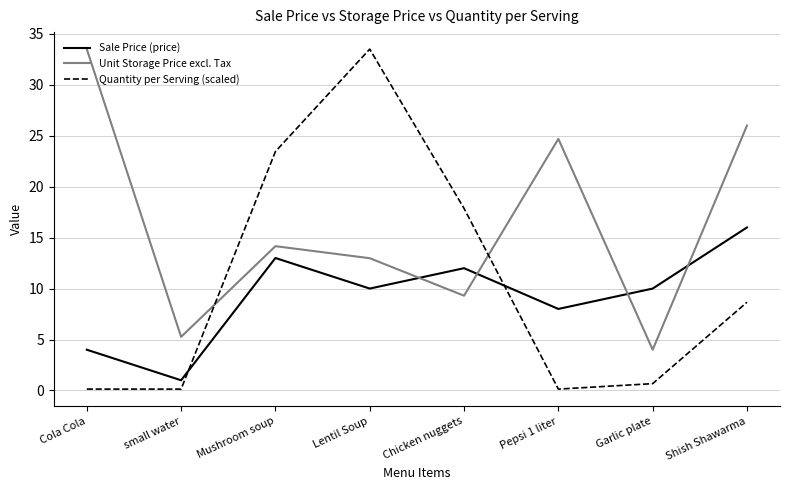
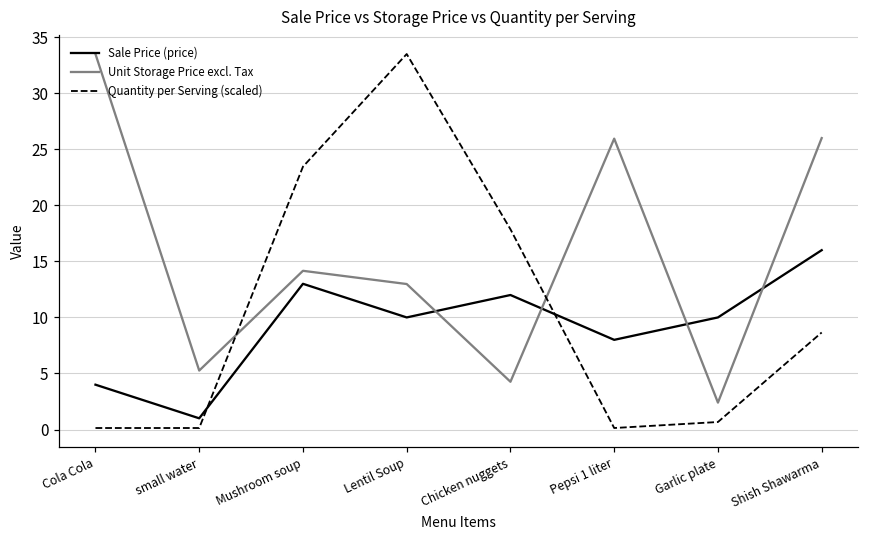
Unit Storage Price excl. Tax, Chicken nuggets: 9.3 -> 4.3
Unit Storage Price excl. Tax, Pepsi 1 liter: 24.7 -> 26.0
Unit Storage Price excl. Tax, Garlic plate: 4.0 -> 2.4
